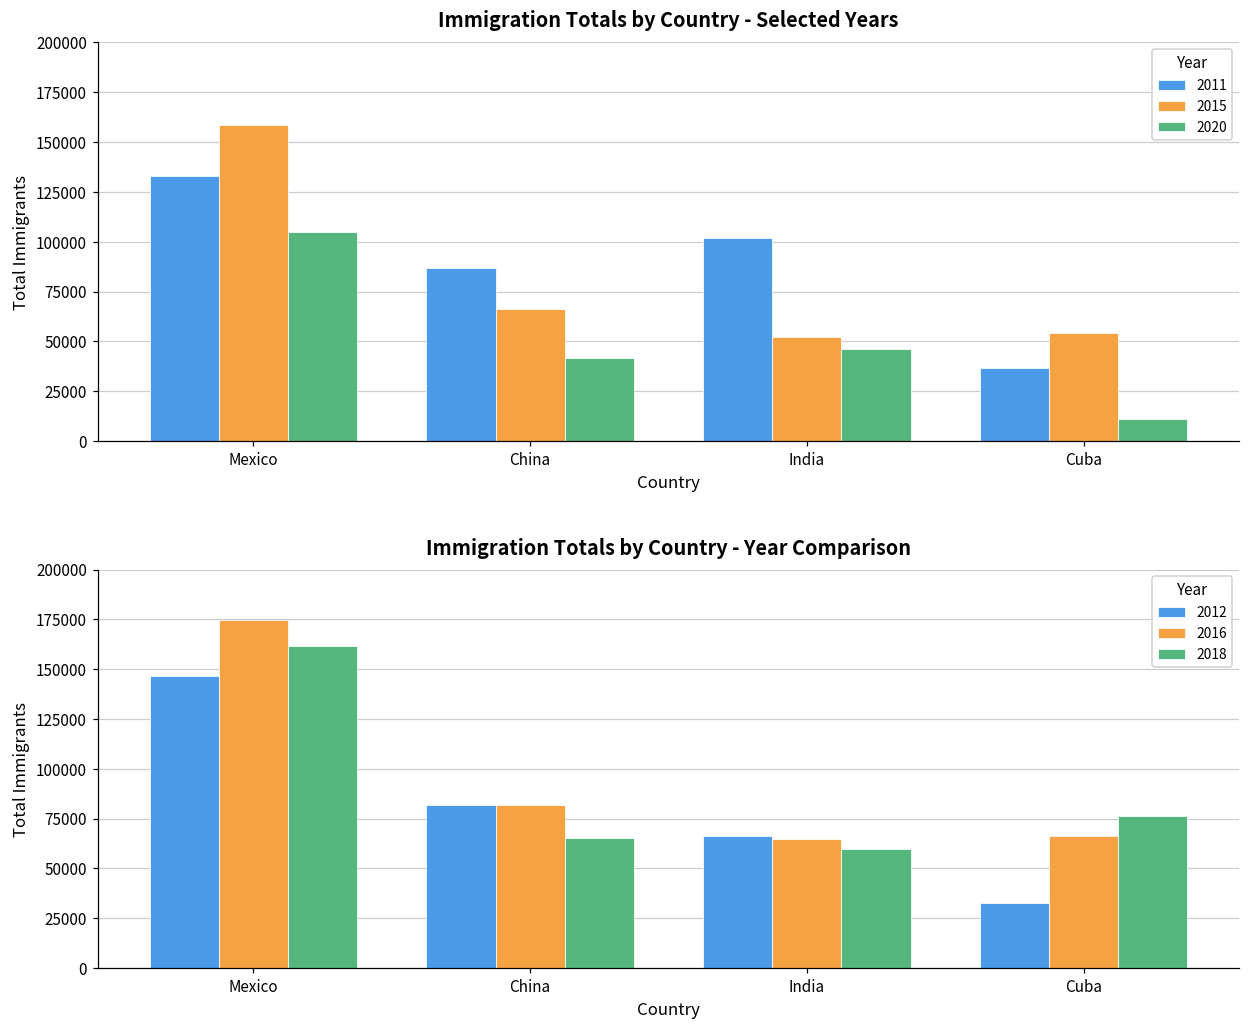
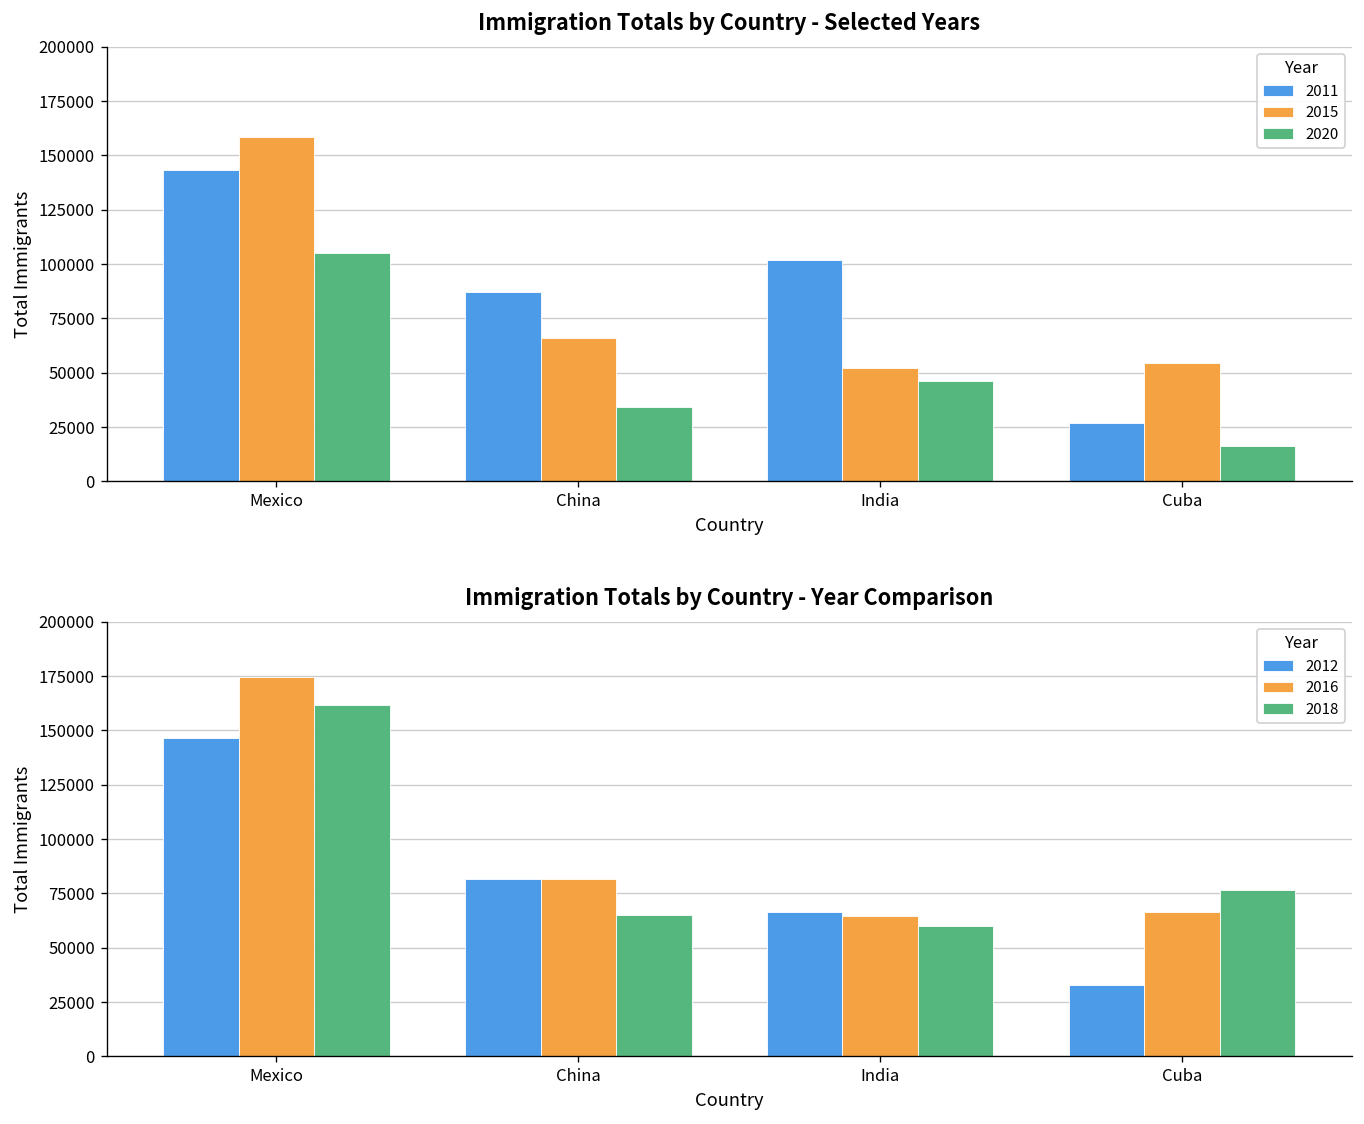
Immigration Totals by Country - Selected Years, 2011, Mexico: 133000 -> 143000
Immigration Totals by Country - Selected Years, 2020, China: 41000 -> 34000
Immigration Totals by Country - Selected Years, 2011, Cuba: 36000 -> 27000
Immigration Totals by Country - Selected Years, 2020, Cuba: 11000 -> 16000
